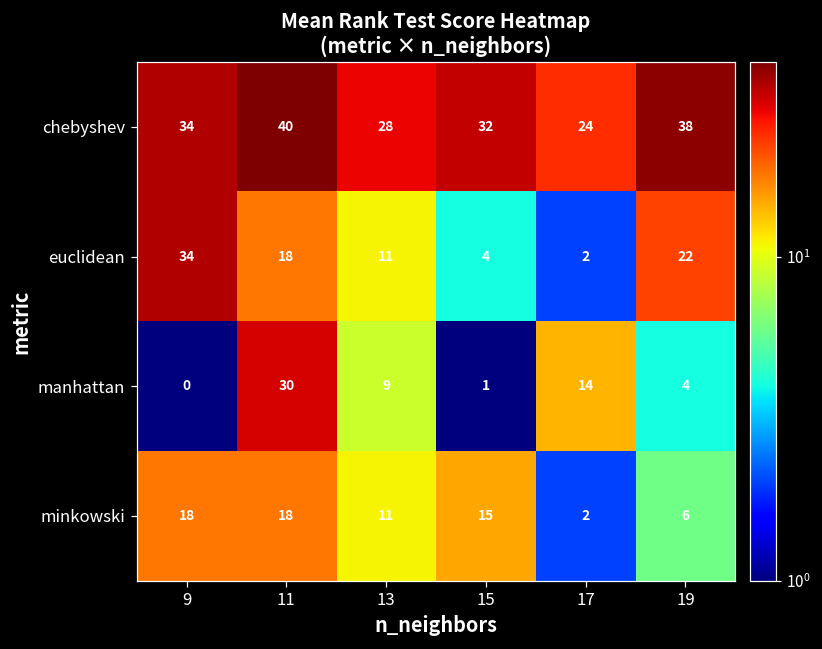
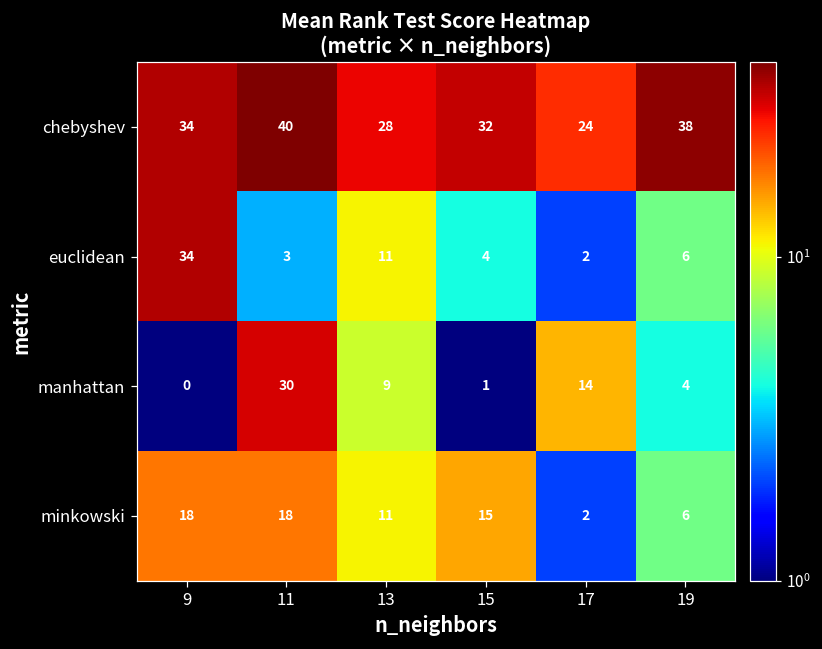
euclidean, 11: 18 -> 3
euclidean, 19: 22 -> 6
